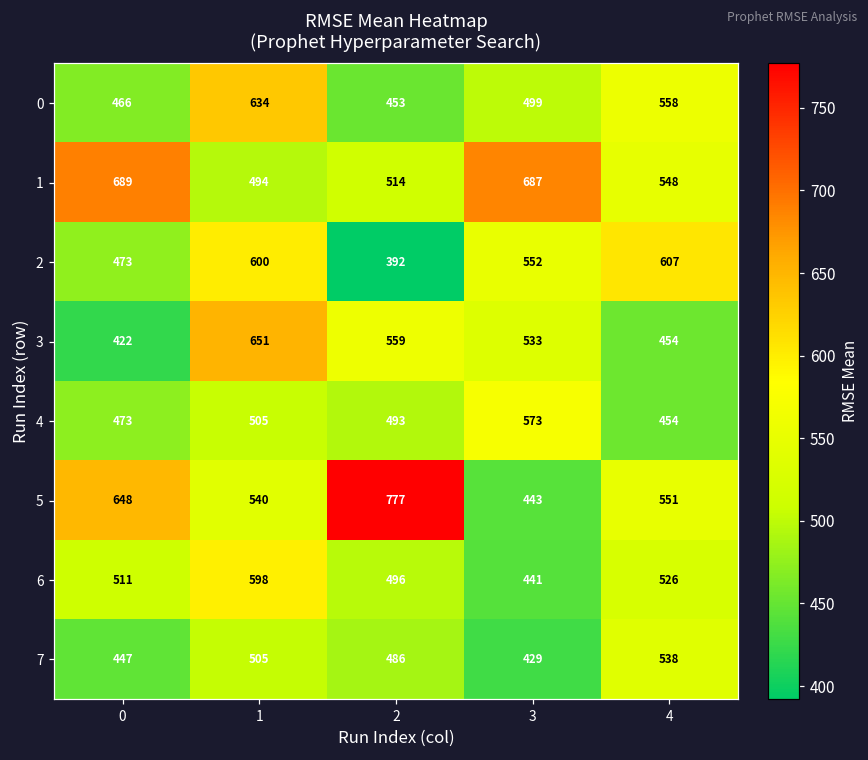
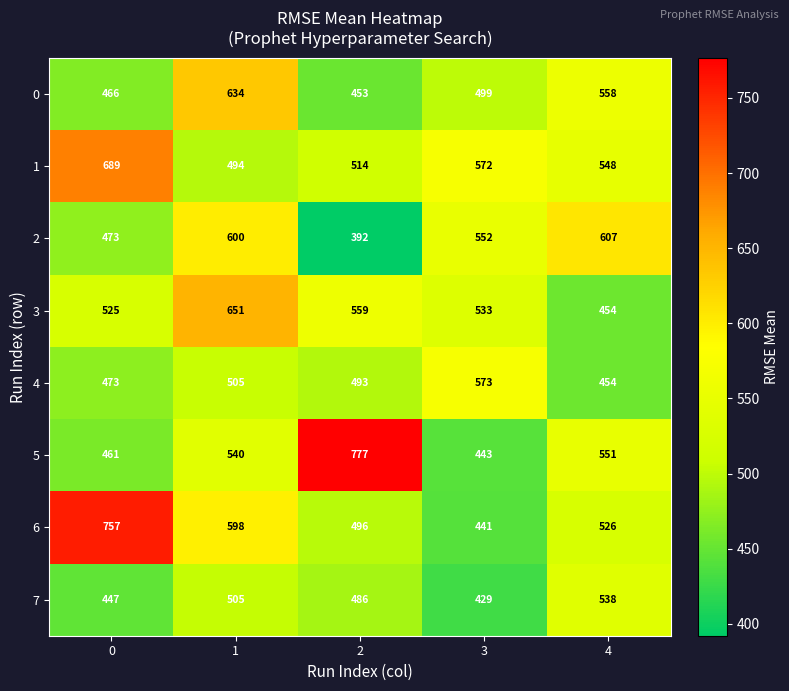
1, 3: 687 -> 572
3, 0: 422 -> 525
5, 0: 648 -> 461
6, 0: 511 -> 757
